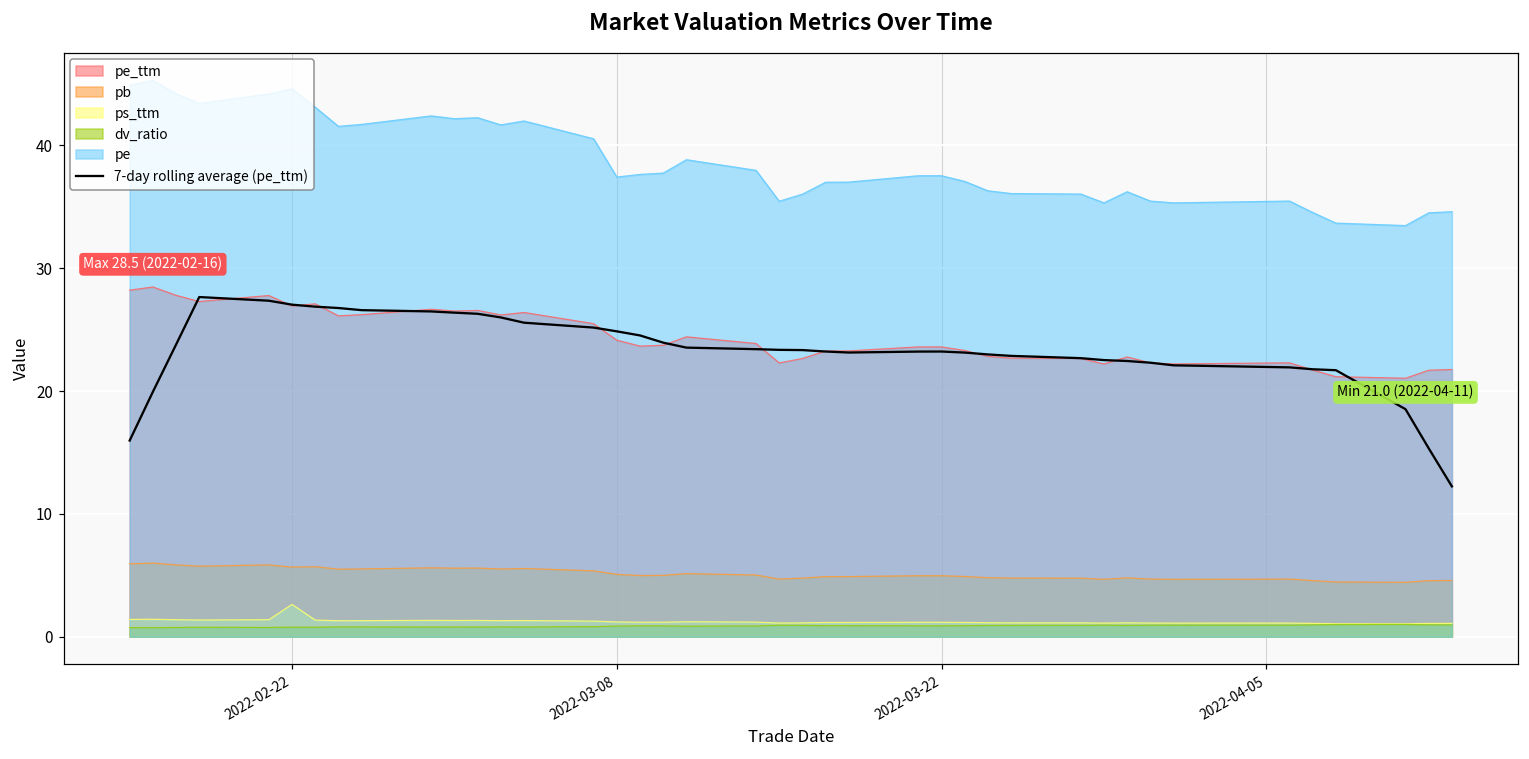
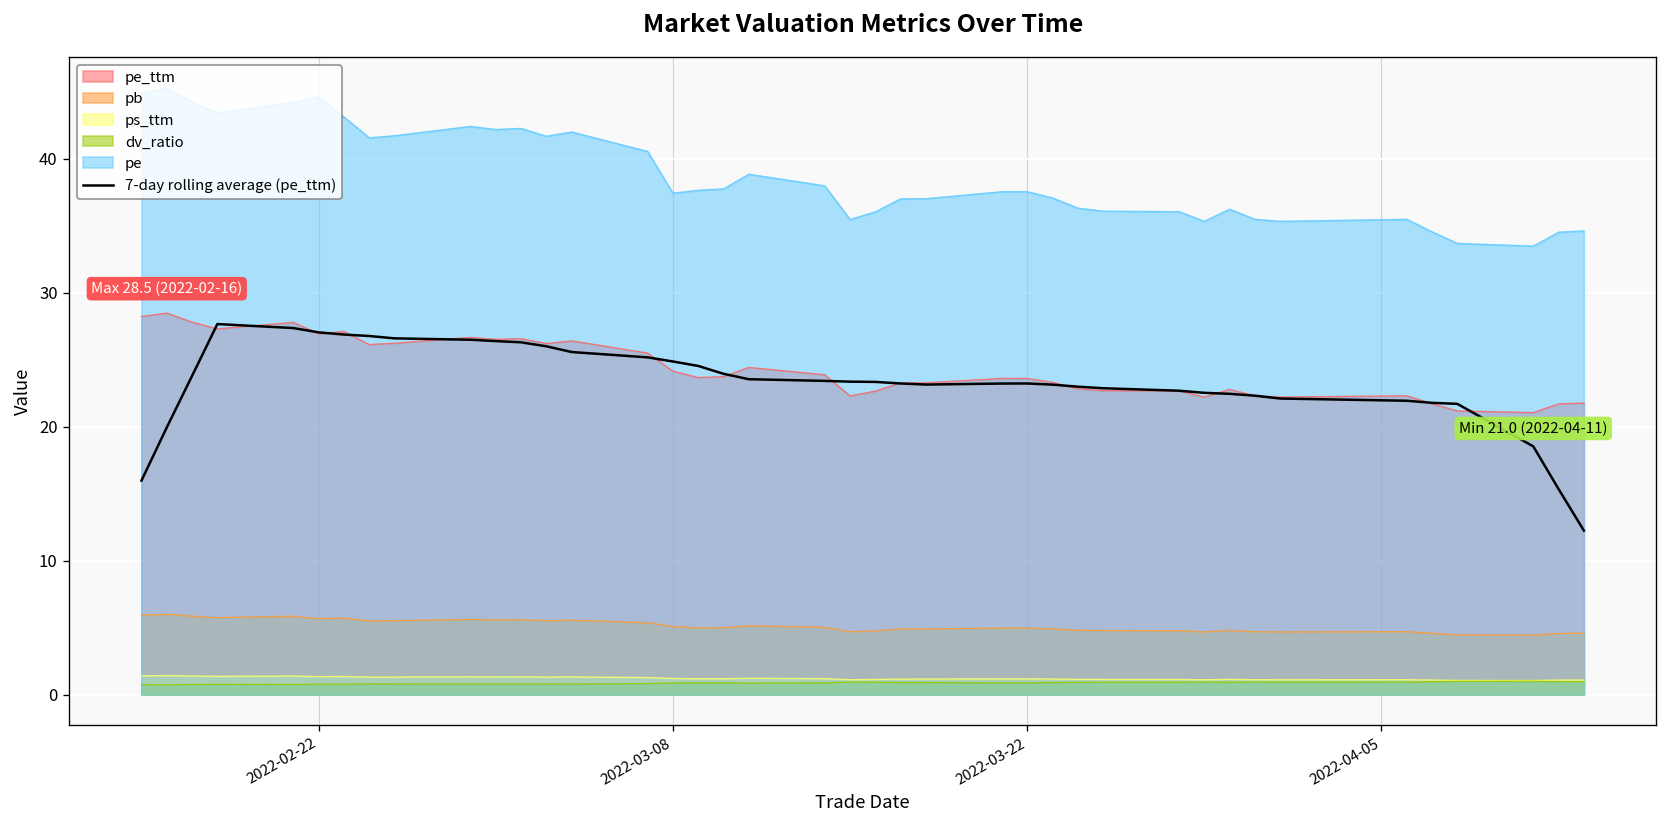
ps_ttm, 2022-02-22: 2.6 -> 1.3
